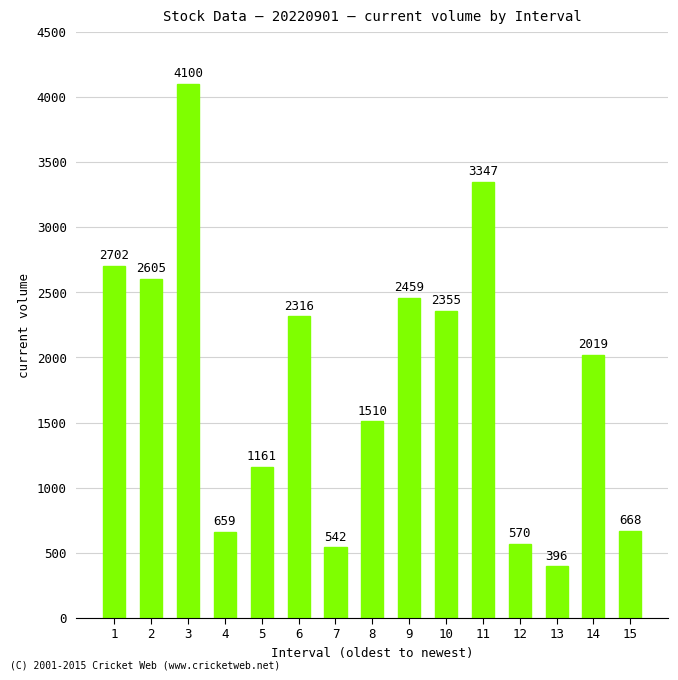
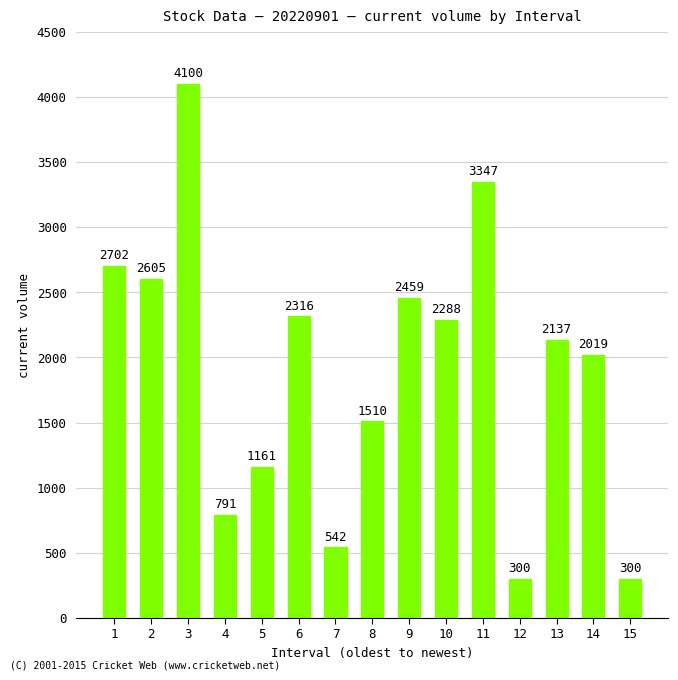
4: 659 -> 791
10: 2355 -> 2288
12: 570 -> 300
13: 396 -> 2137
15: 668 -> 300
